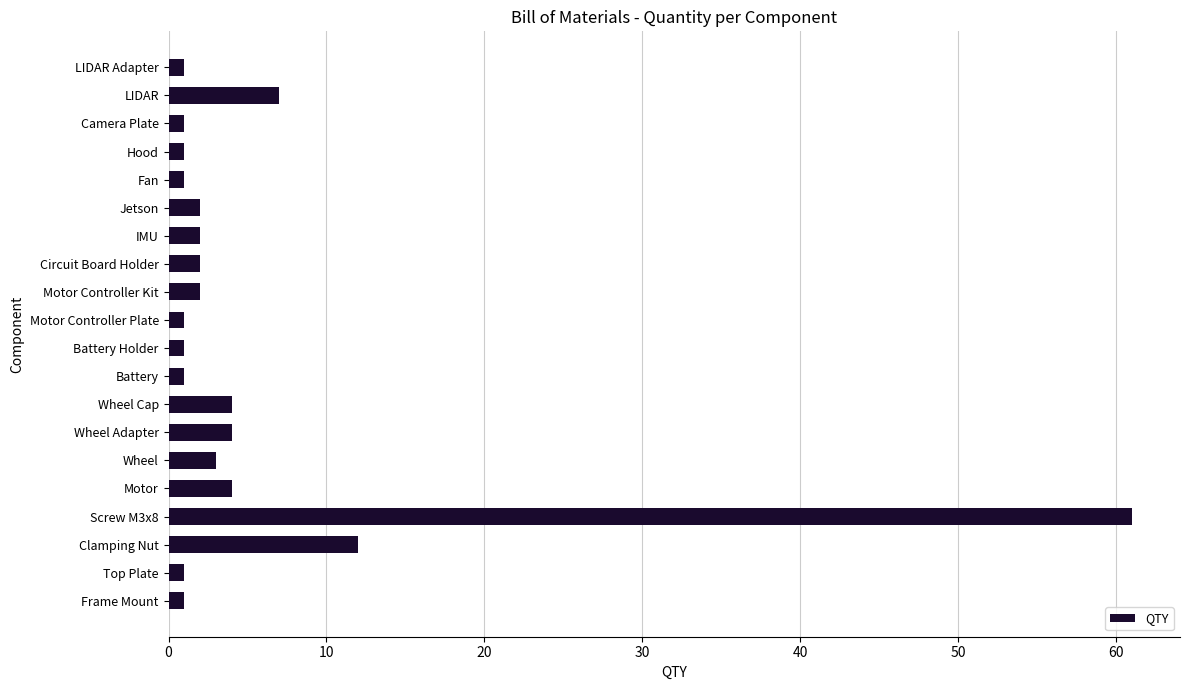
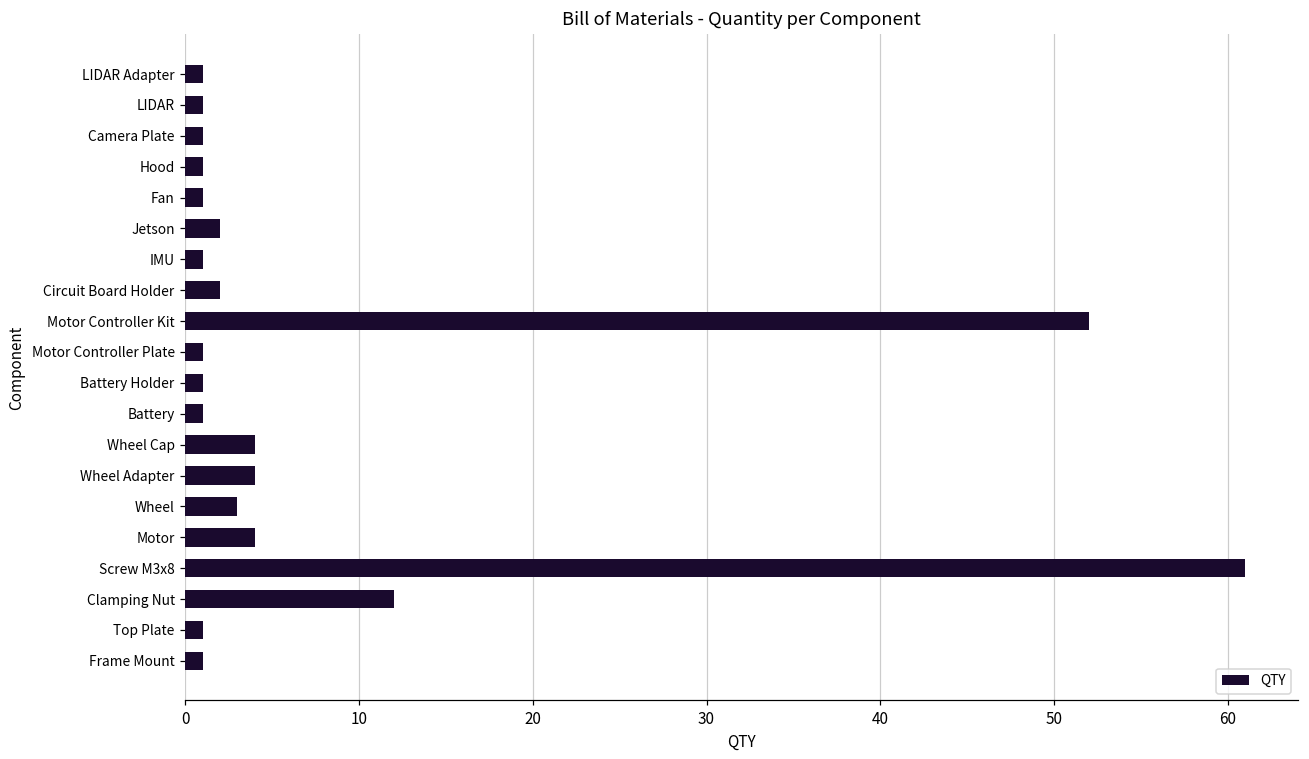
LIDAR: 7 -> 1
IMU: 2 -> 1
Motor Controller Kit: 2 -> 52
